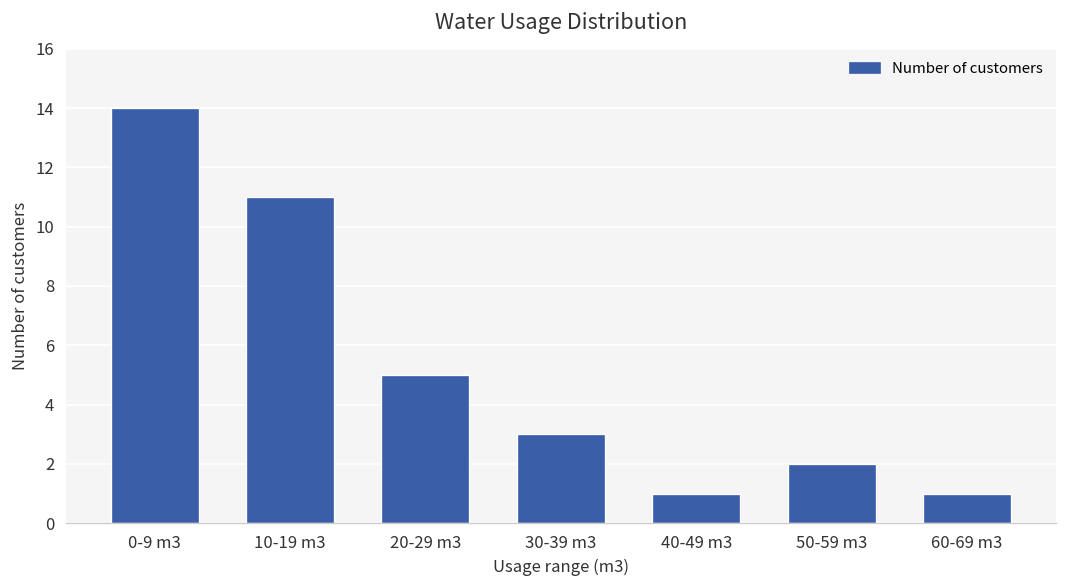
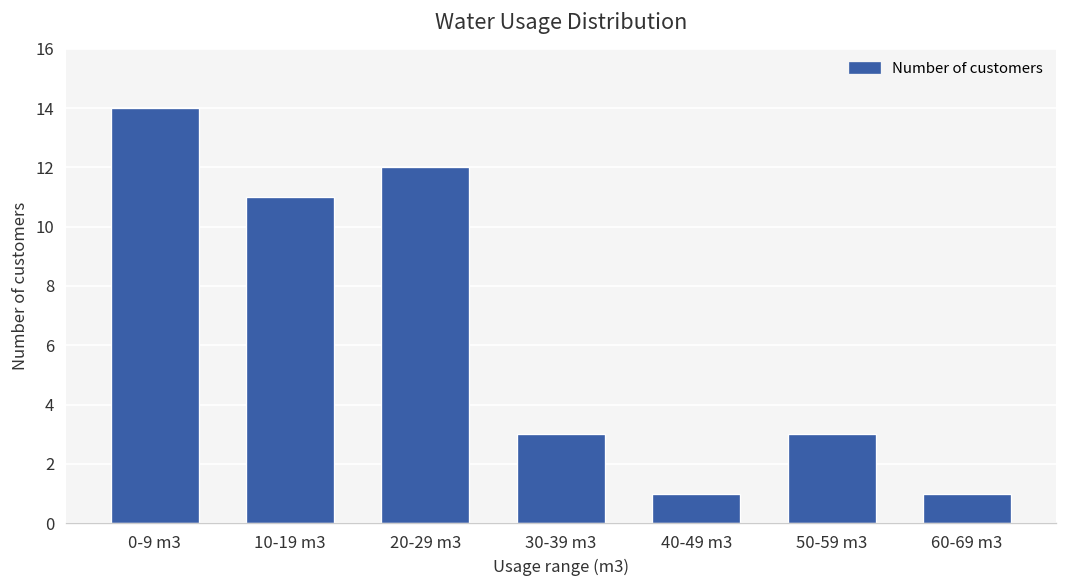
20-29 m3: 5 -> 12
50-59 m3: 2 -> 3
